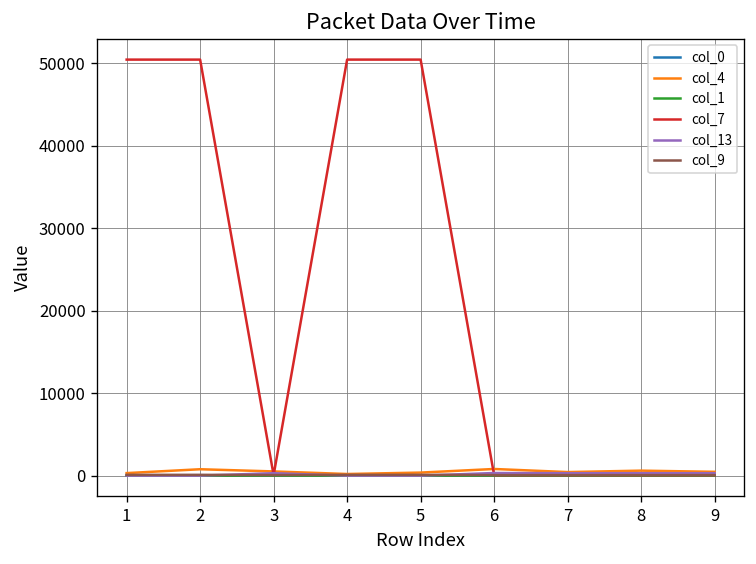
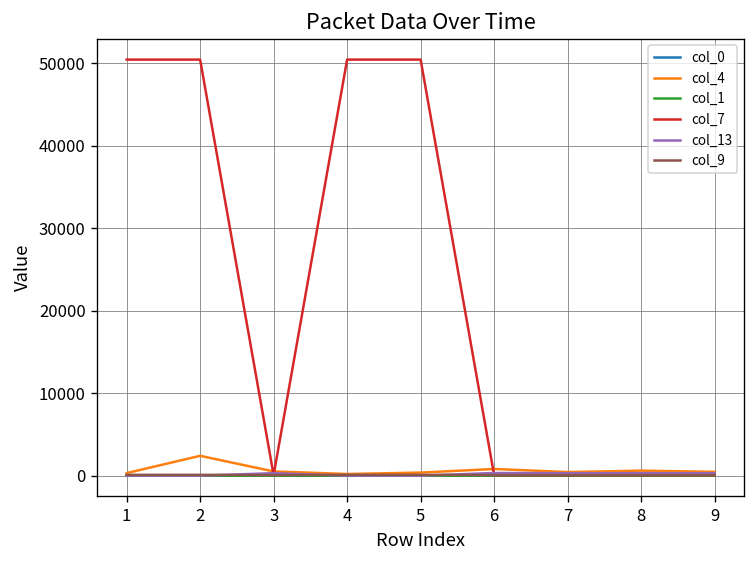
col_4, 2: 1000 -> 2000
